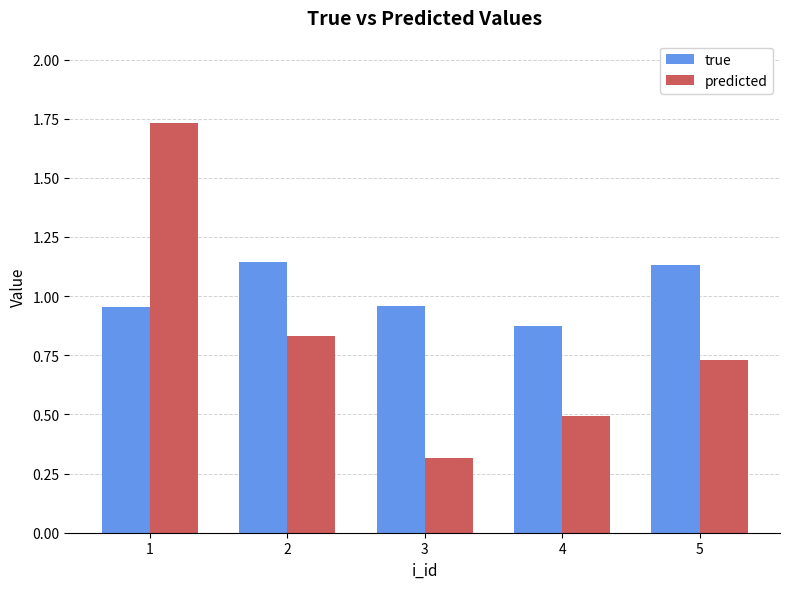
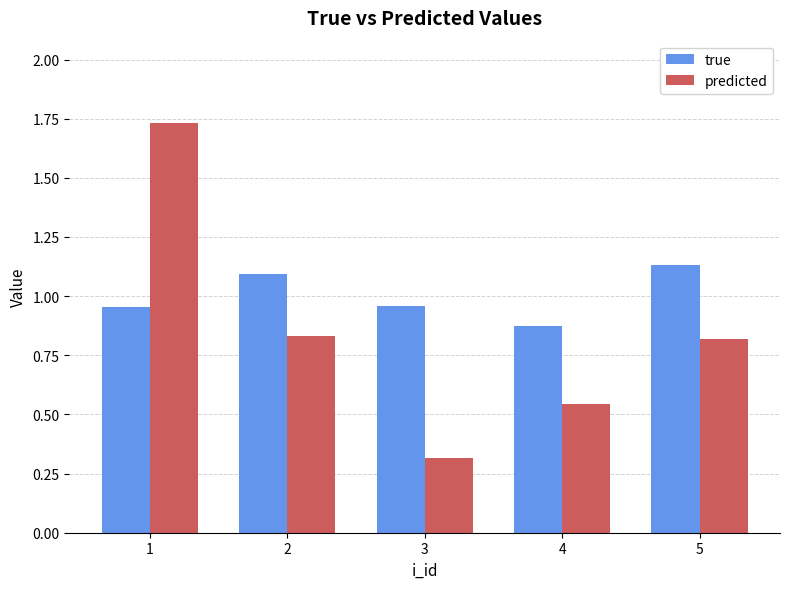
true, 2: 1.15 -> 1.09
predicted, 4: 0.49 -> 0.54
predicted, 5: 0.73 -> 0.82
